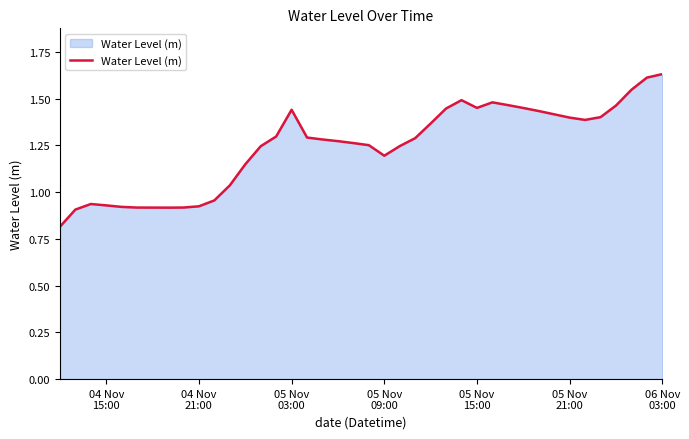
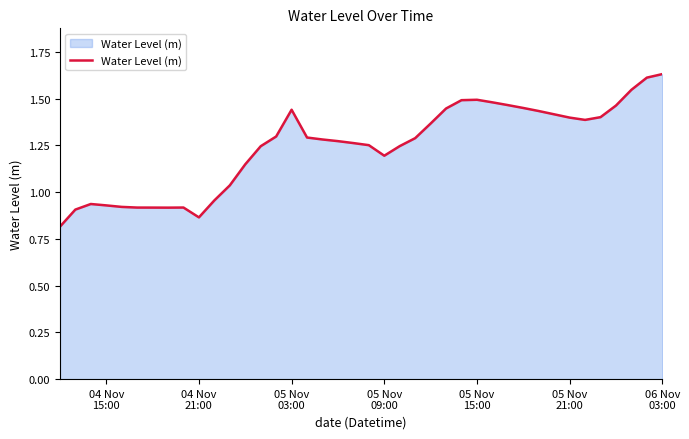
04 Nov 21:00: 0.92 -> 0.86
05 Nov 15:00: 1.45 -> 1.49
